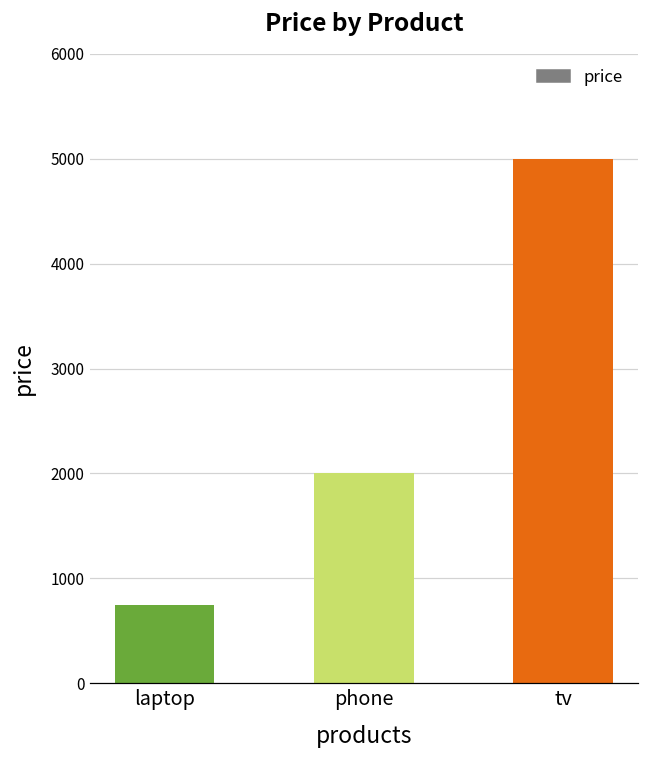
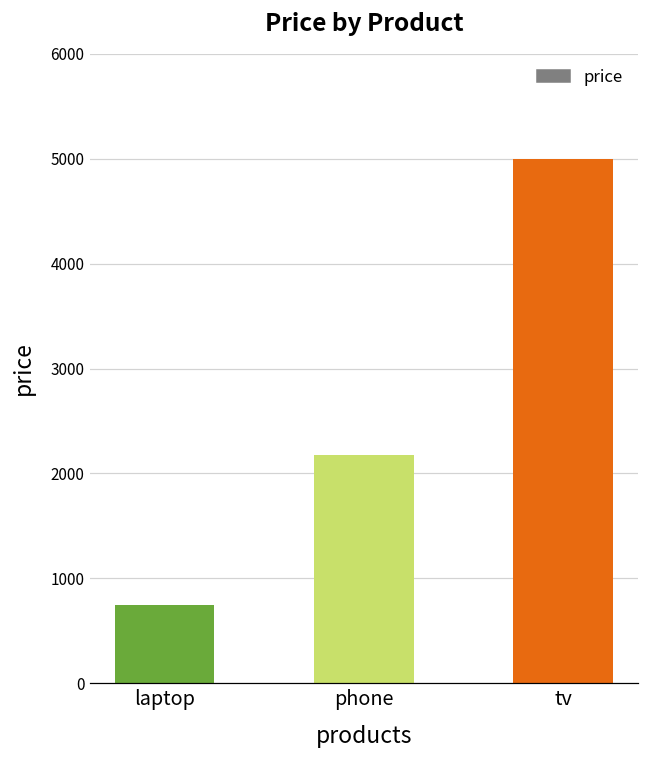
phone: 2000 -> 2200
